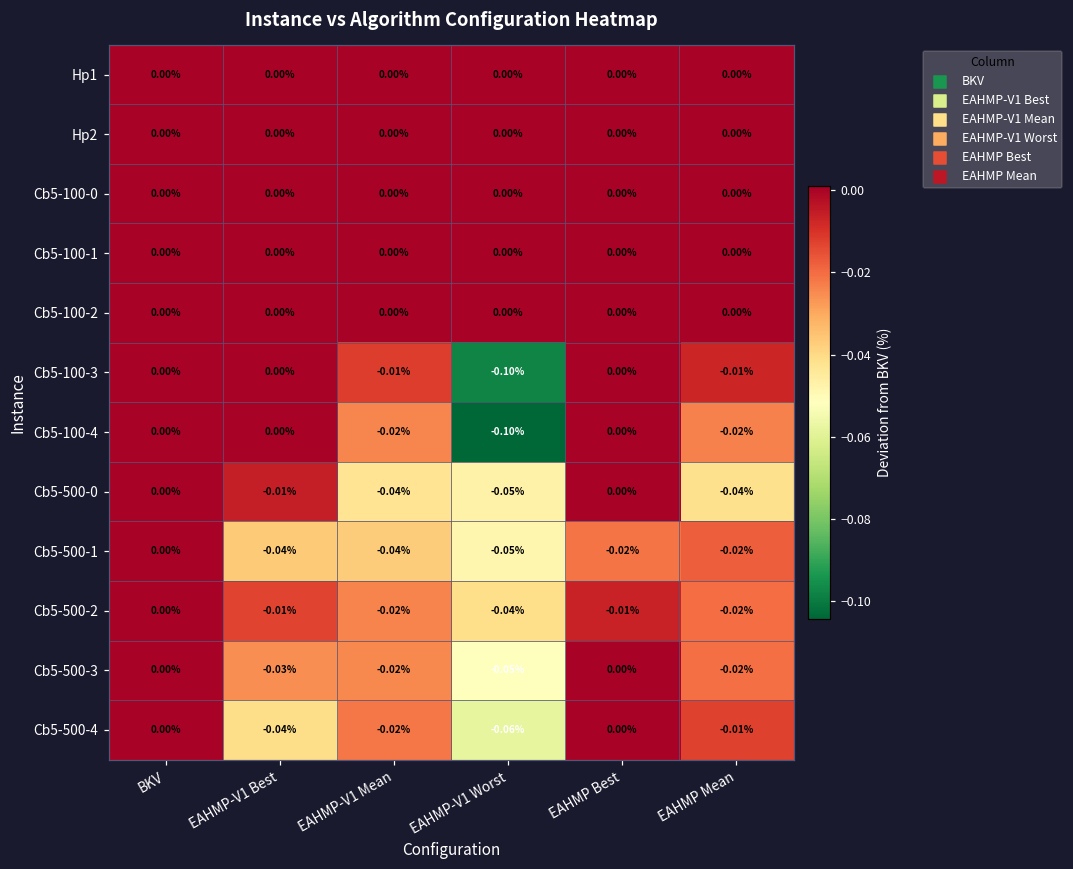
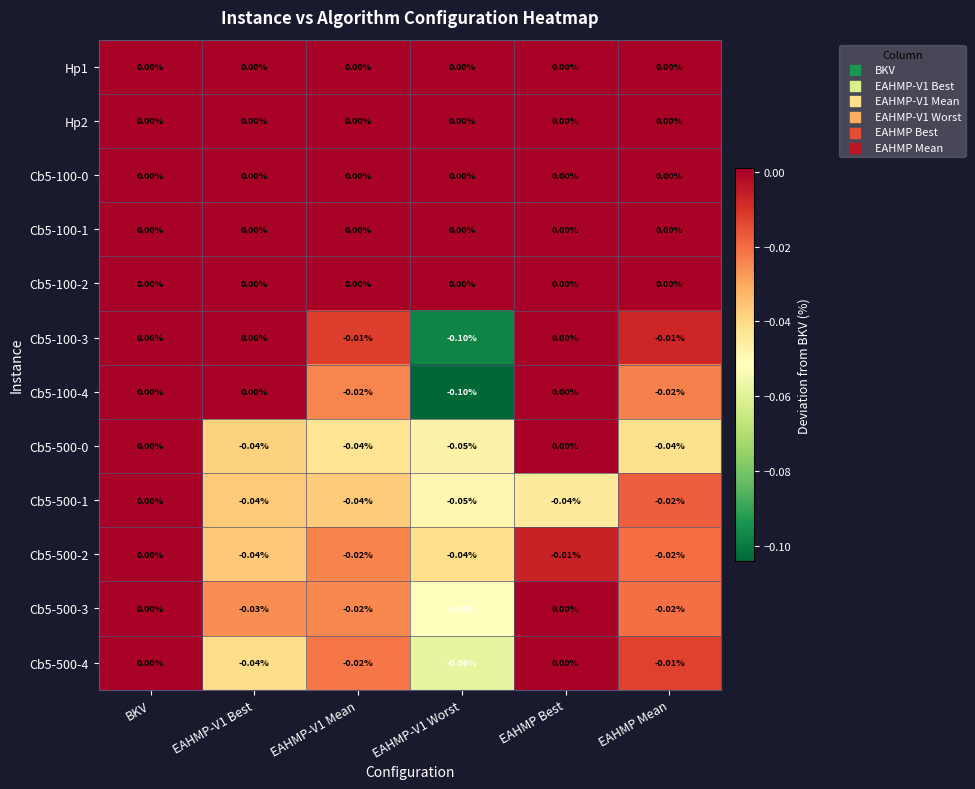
Cb5-500-0, EAHMP-V1 Best: -0.01% -> -0.04%
Cb5-500-1, EAHMP Best: -0.02% -> -0.04%
Cb5-500-2, EAHMP-V1 Best: -0.01% -> -0.04%
